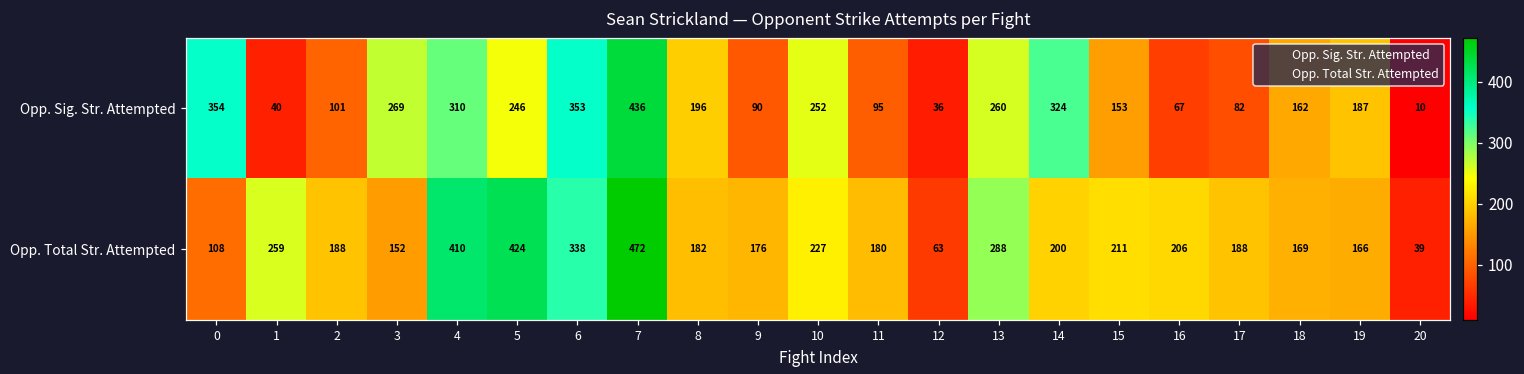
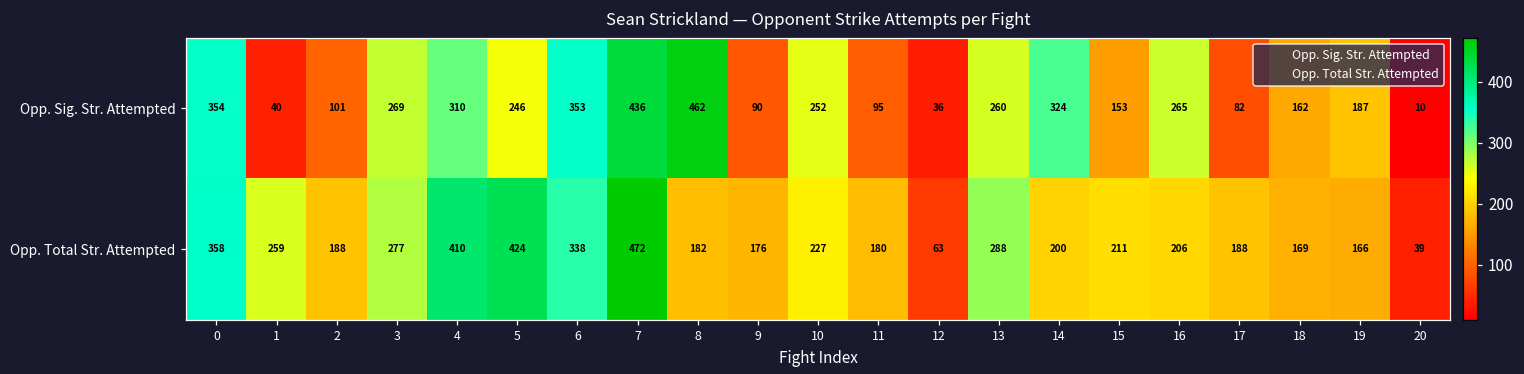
Opp. Sig. Str. Attempted, 8: 196 -> 462
Opp. Sig. Str. Attempted, 16: 67 -> 265
Opp. Total Str. Attempted, 0: 108 -> 358
Opp. Total Str. Attempted, 3: 152 -> 277
